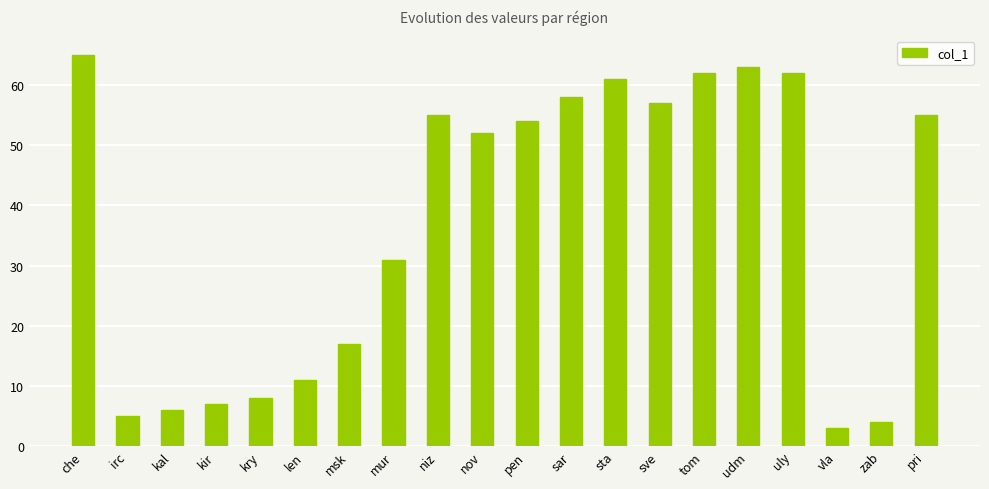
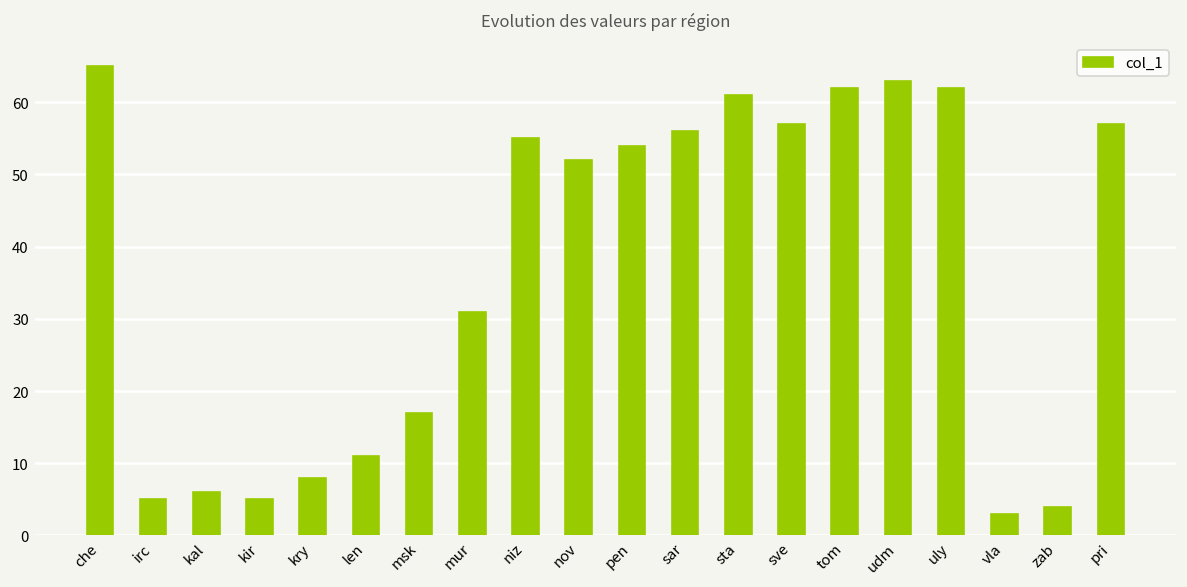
kir: 7 -> 5
sar: 58 -> 56
pri: 55 -> 57
